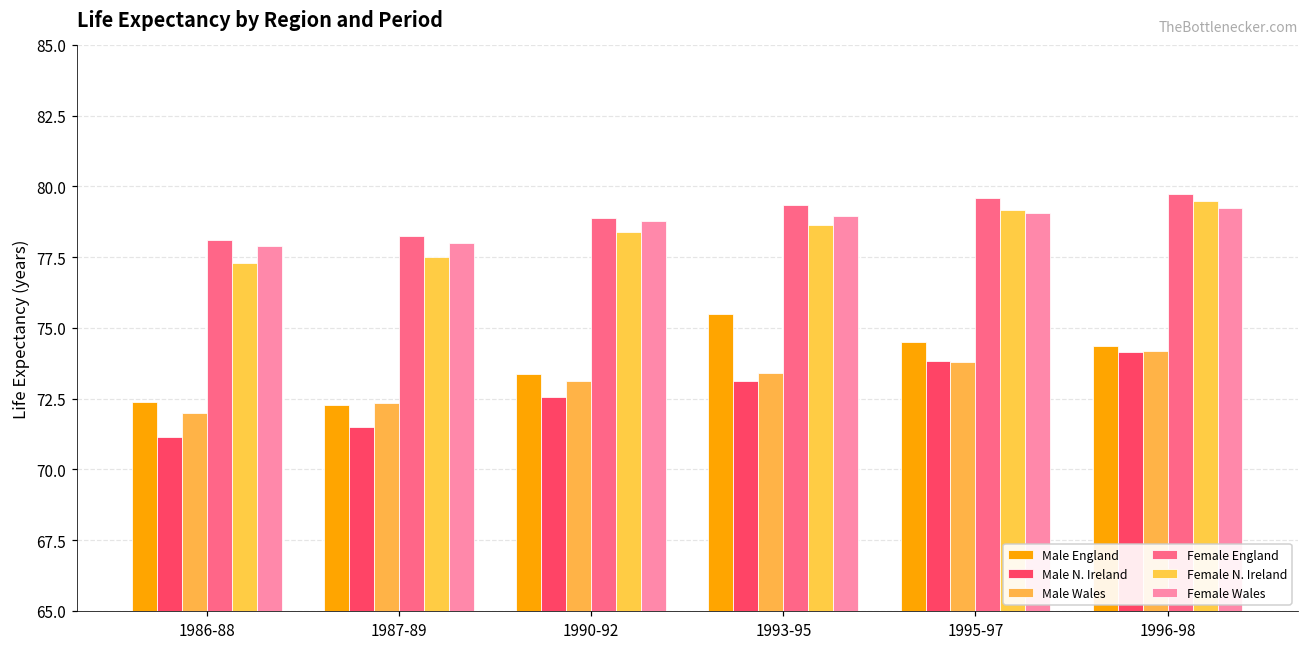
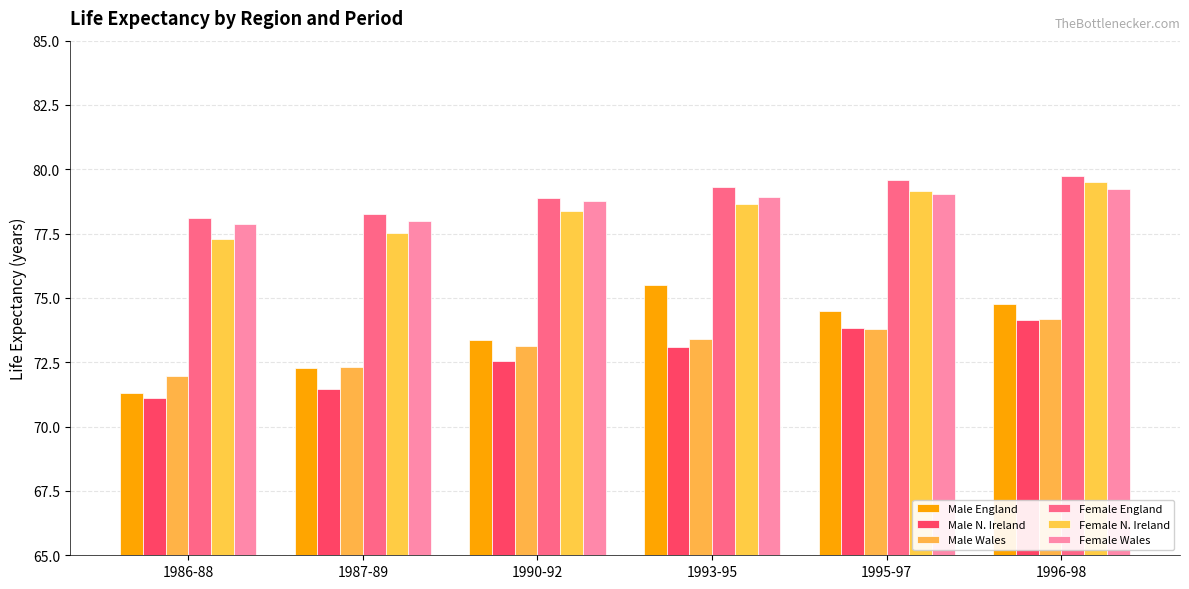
Male England, 1986-88: 72.4 -> 71.3
Male England, 1996-98: 74.4 -> 74.8
